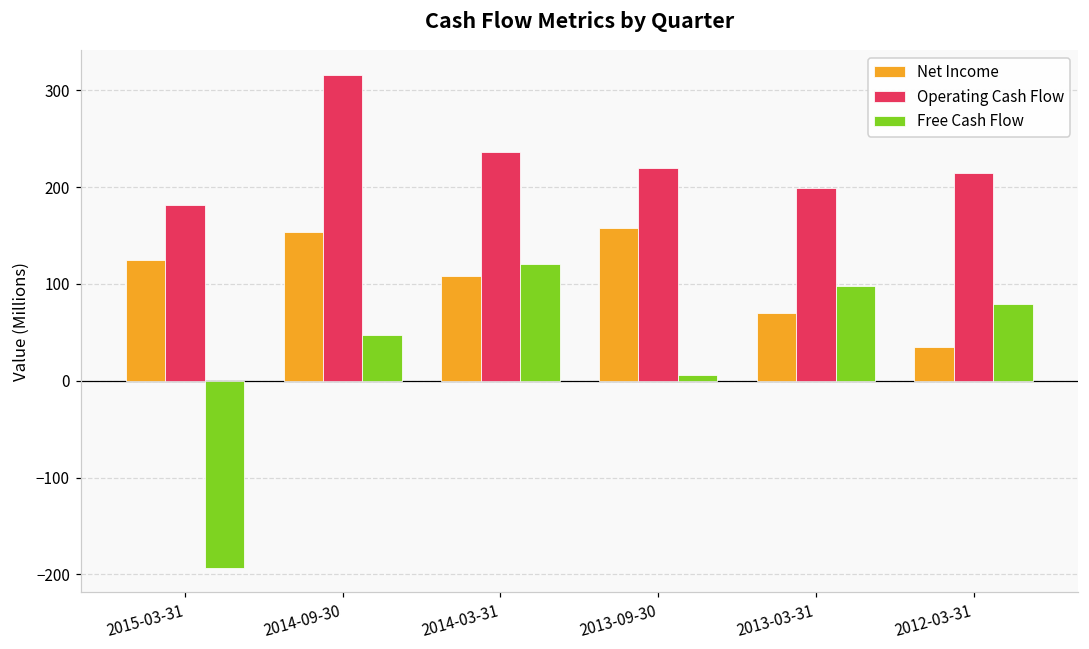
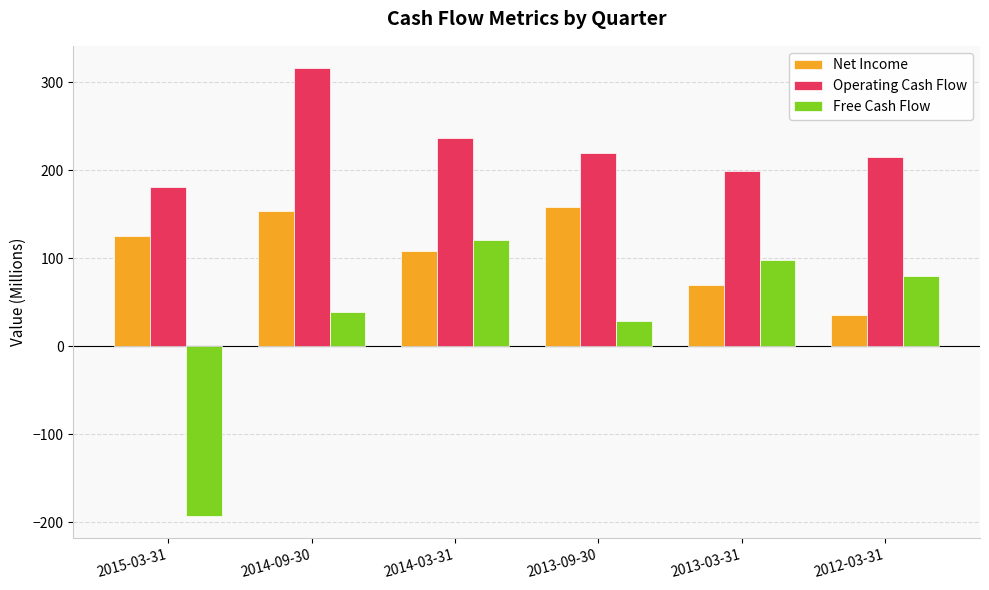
Free Cash Flow, 2014-09-30: 50 -> 40
Free Cash Flow, 2013-09-30: 10 -> 30
